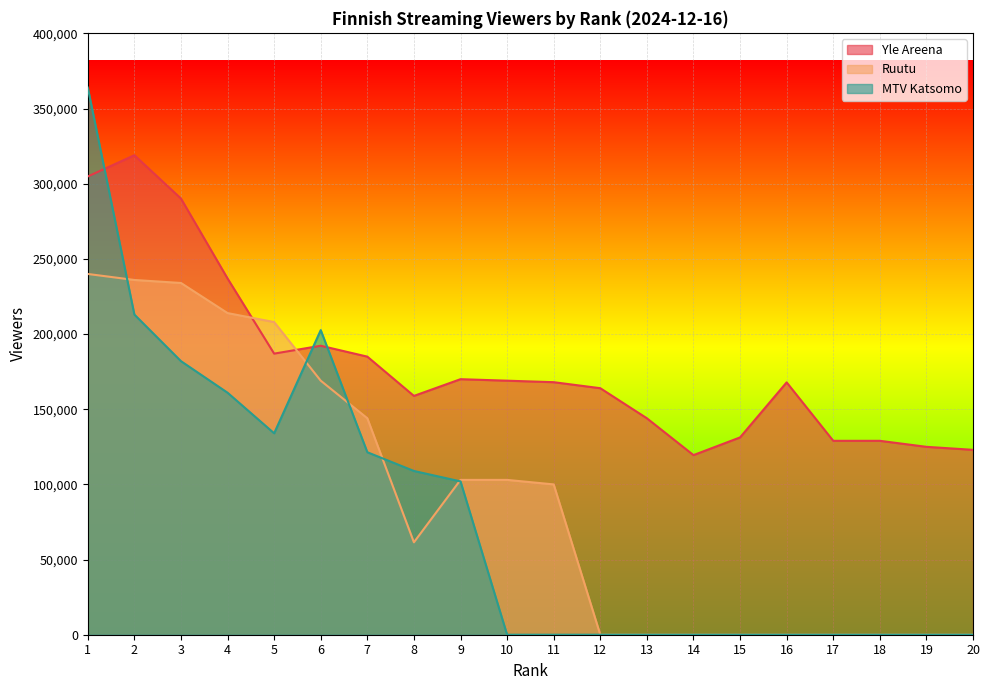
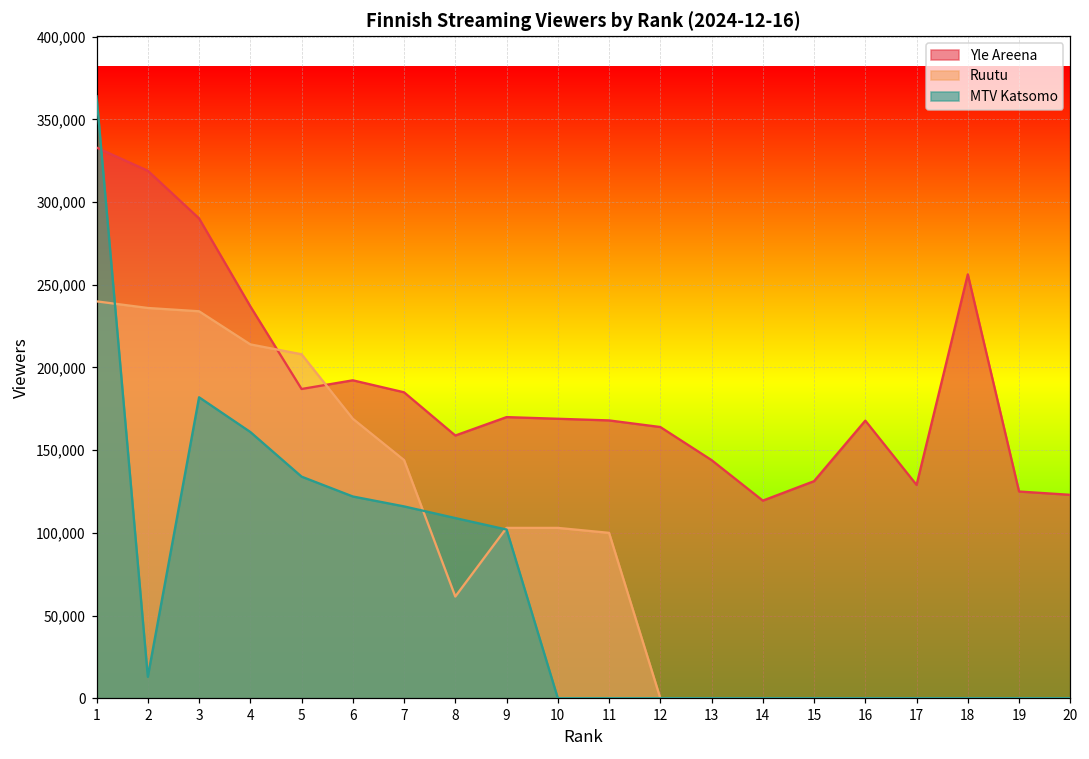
Yle Areena, 1: 305,000 -> 333,000
MTV Katsomo, 2: 213,000 -> 13,000
MTV Katsomo, 6: 203,000 -> 122,000
MTV Katsomo, 7: 121,000 -> 116,000
Yle Areena, 18: 129,000 -> 256,000
